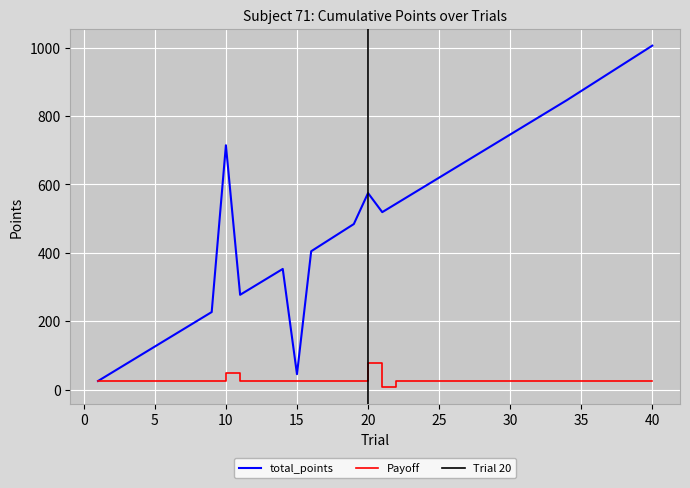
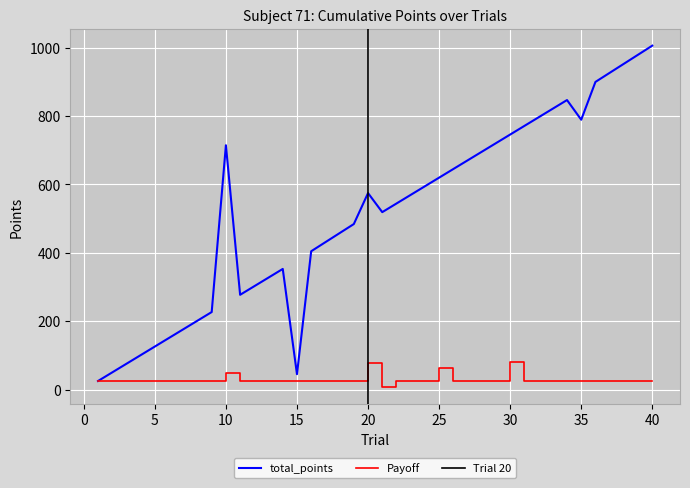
Payoff, 25: 30 -> 60
Payoff, 30: 30 -> 80
total_points, 35: 870 -> 790
